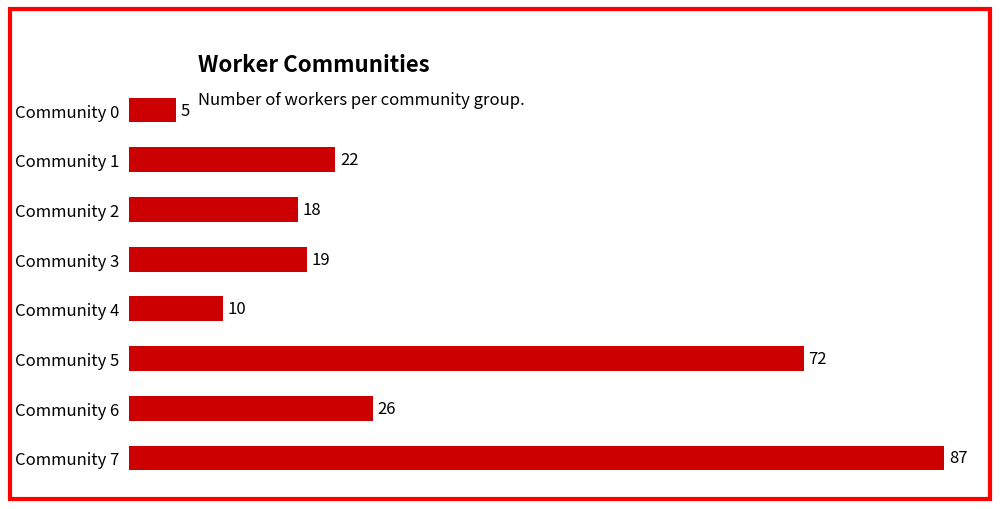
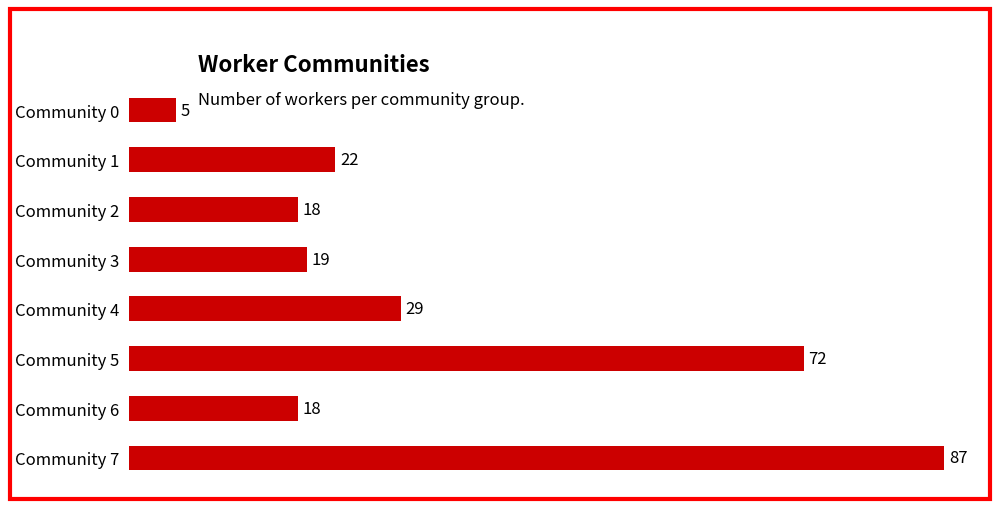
Community 4: 10 -> 29
Community 6: 26 -> 18
